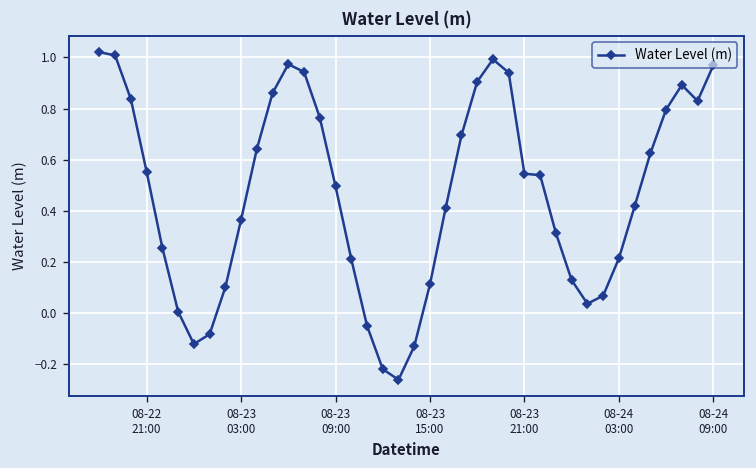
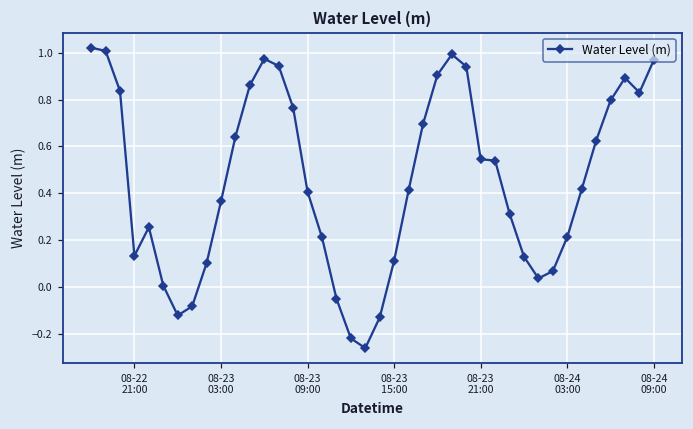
08-22 21:00: 0.55 -> 0.13
08-23 09:00: 0.50 -> 0.41
